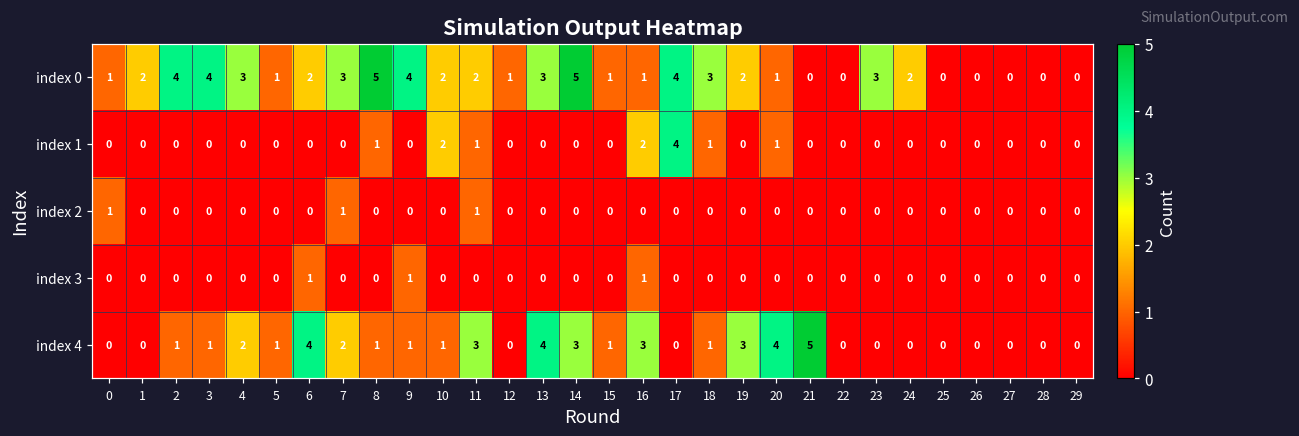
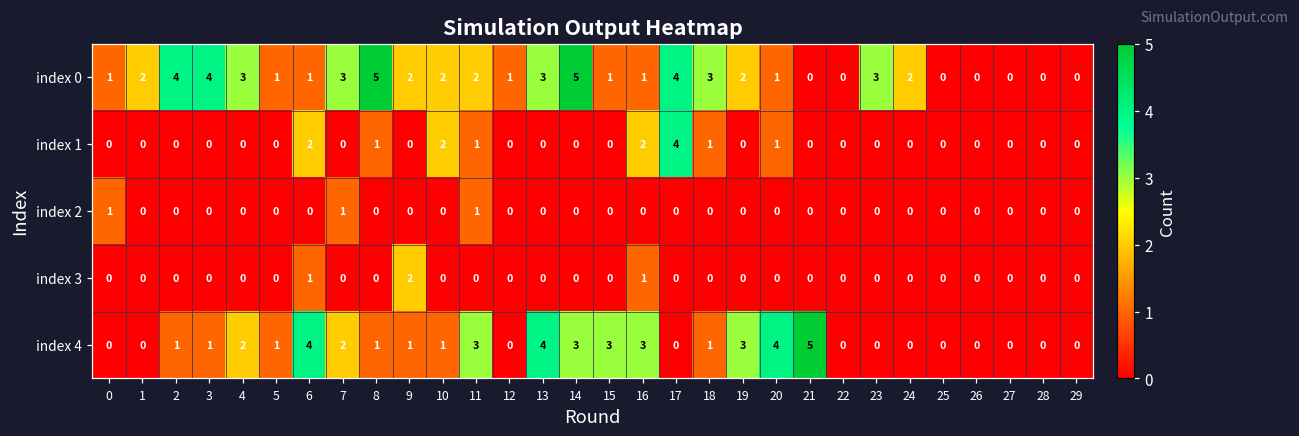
index 0, 6: 2 -> 1
index 0, 9: 4 -> 2
index 1, 6: 0 -> 2
index 3, 9: 1 -> 2
index 4, 15: 1 -> 3
